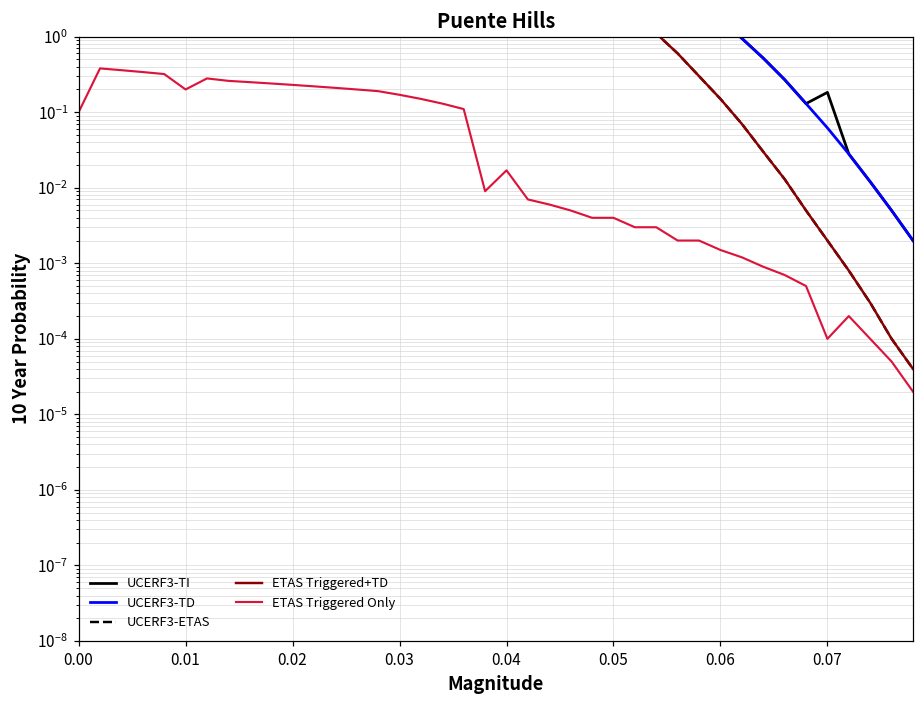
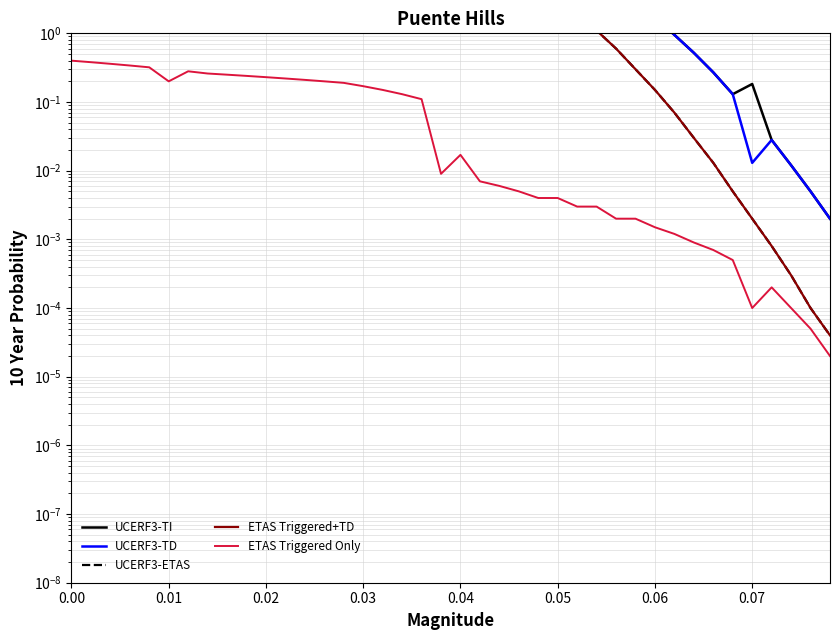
ETAS Triggered Only, 0.00: 0.1 -> 0.4
UCERF3-TD, 0.07: 0.06 -> 0.013
